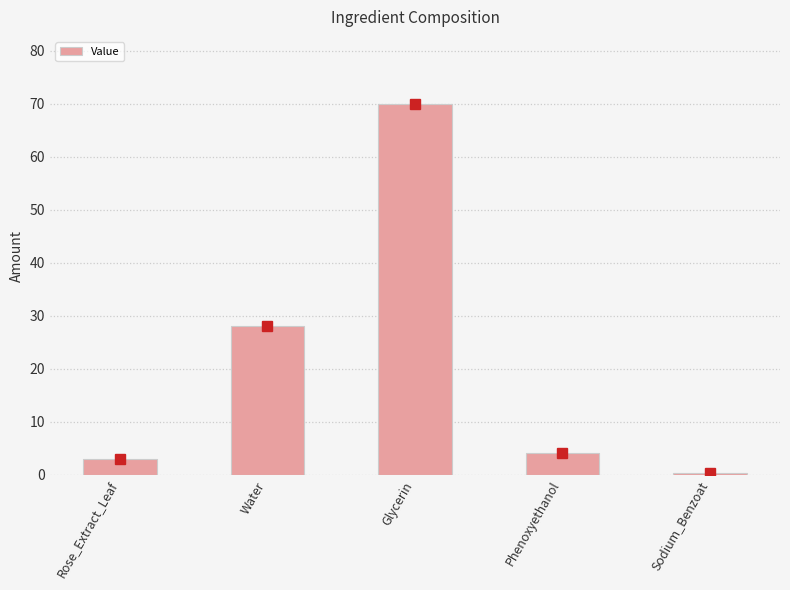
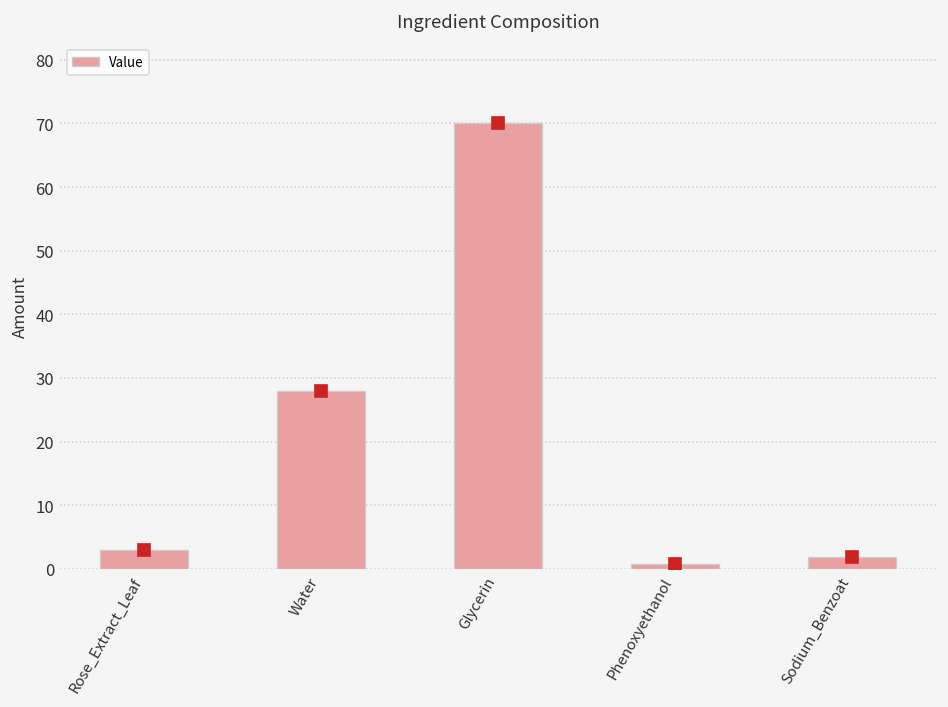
Value, Phenoxyethanol: 4 -> 1
Value, Sodium_Benzoat: 0 -> 2
